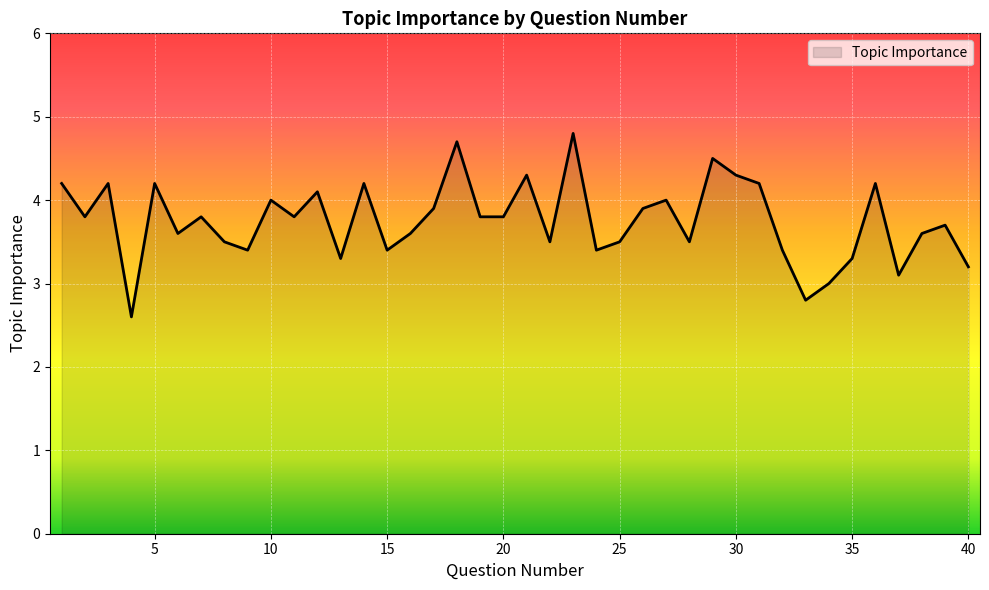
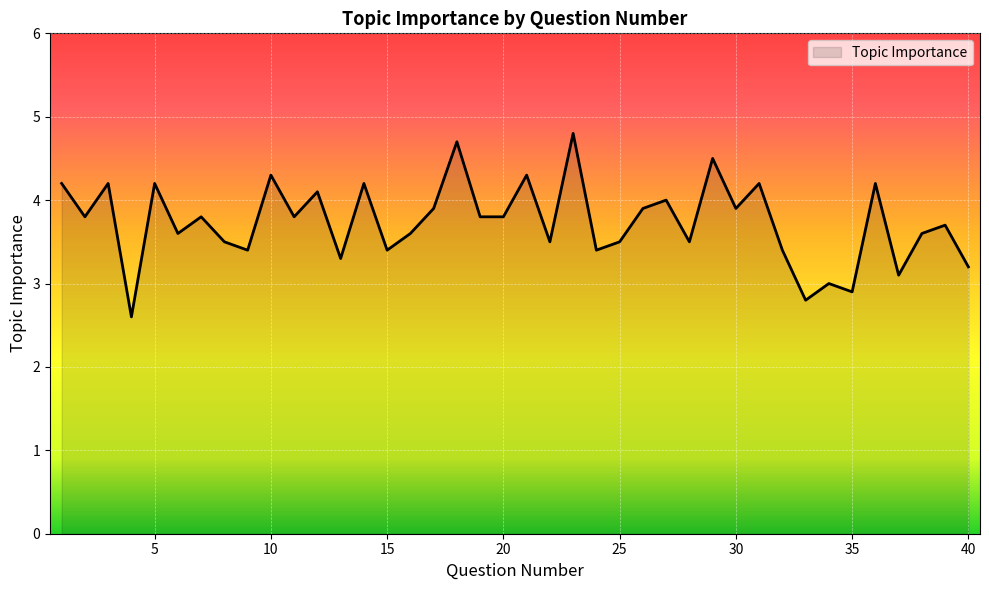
10: 4.0 -> 4.3
30: 4.3 -> 3.9
35: 3.3 -> 2.9
